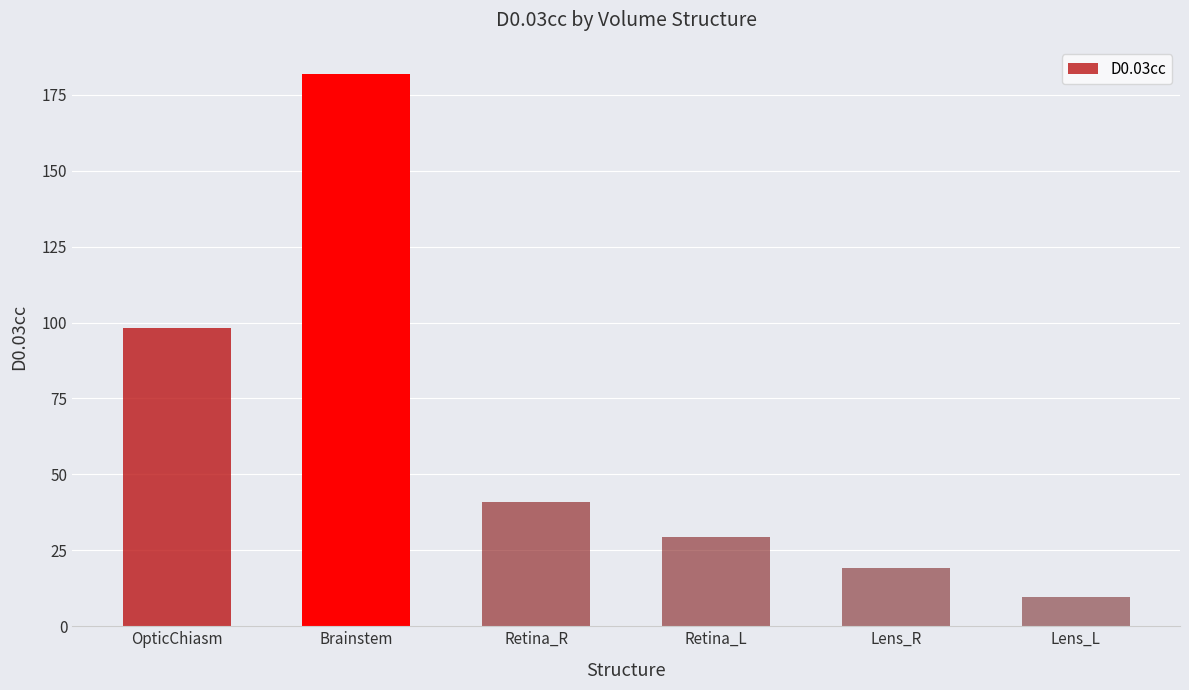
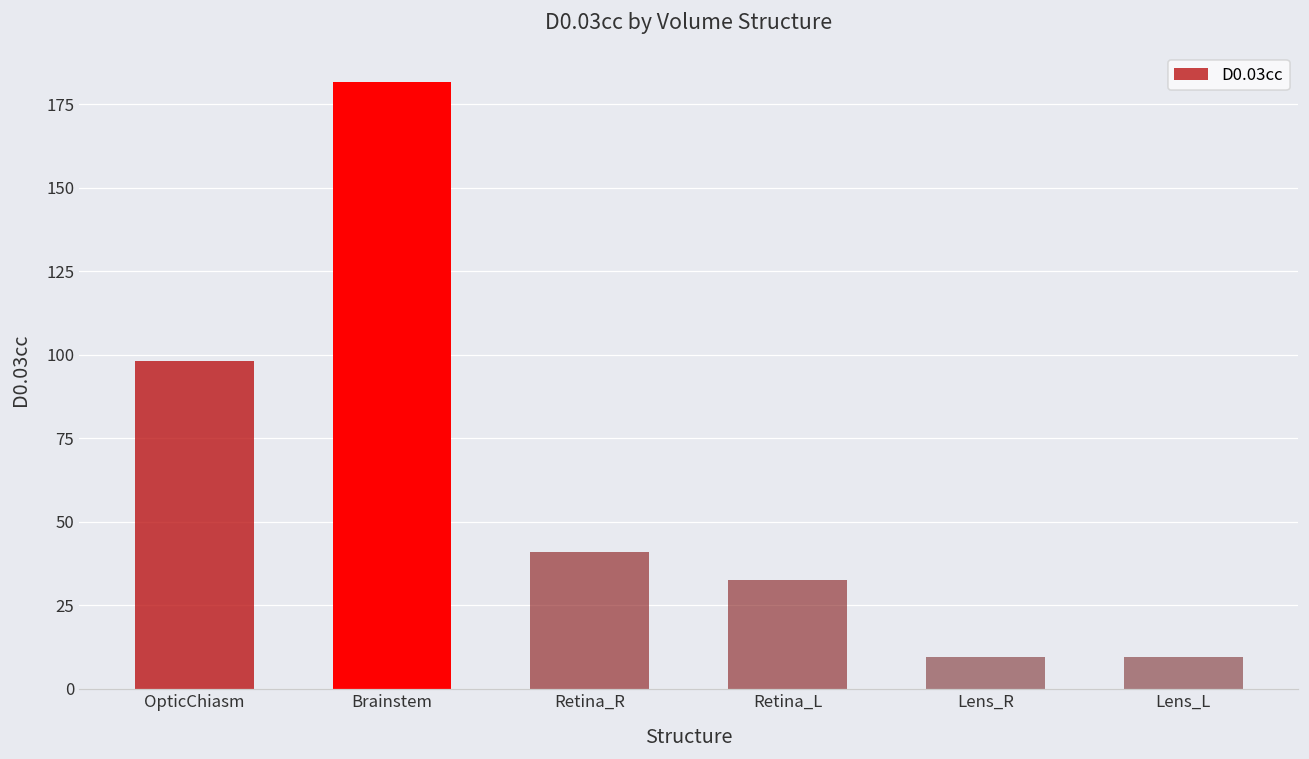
Retina_L: 30 -> 33
Lens_R: 19 -> 10
